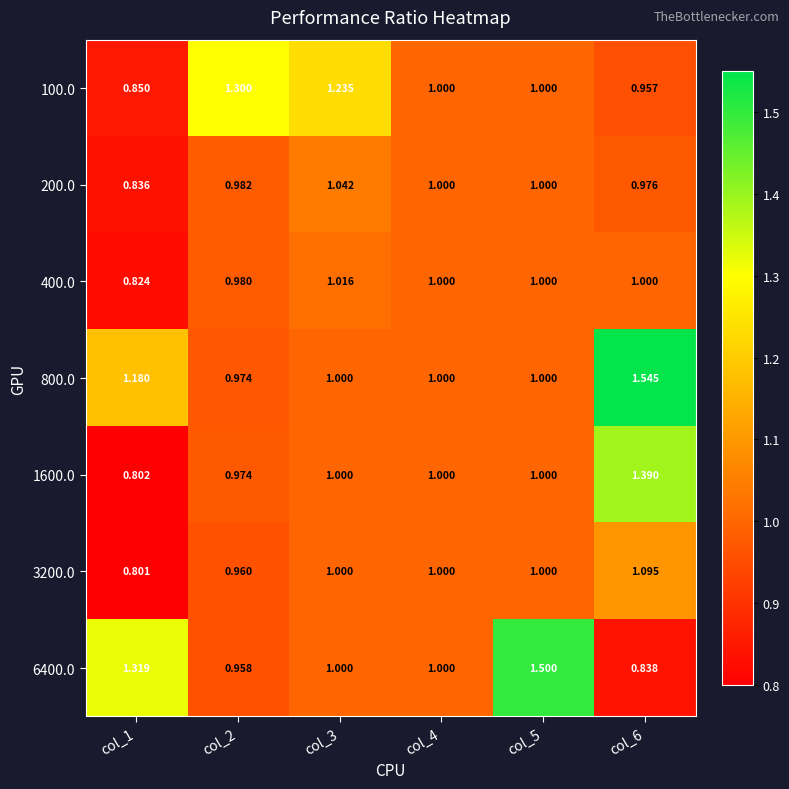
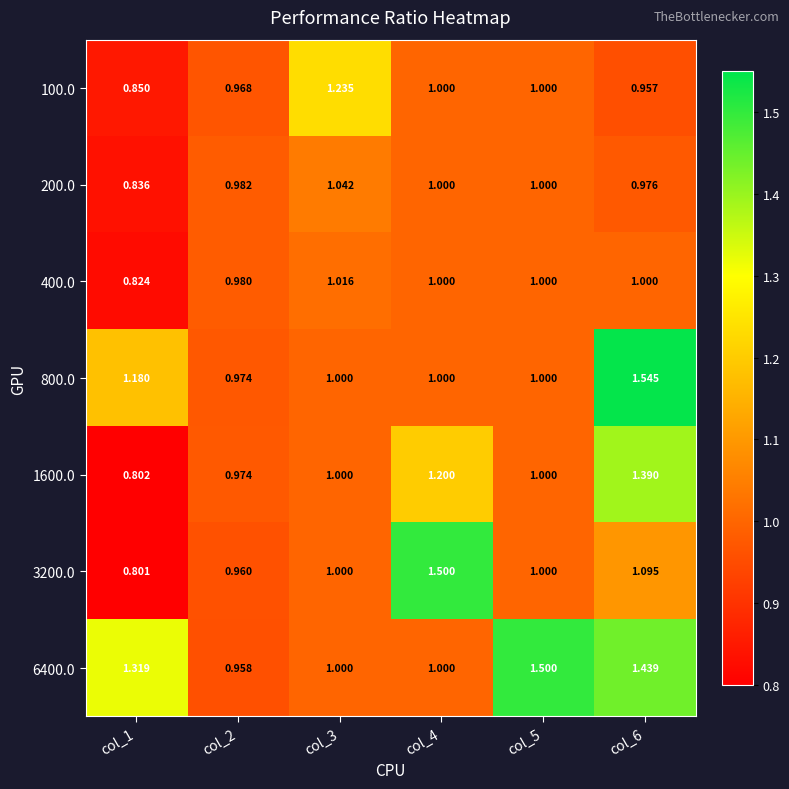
100.0, col_2: 1.300 -> 0.968
1600.0, col_4: 1.000 -> 1.200
3200.0, col_4: 1.000 -> 1.500
6400.0, col_6: 0.838 -> 1.439
